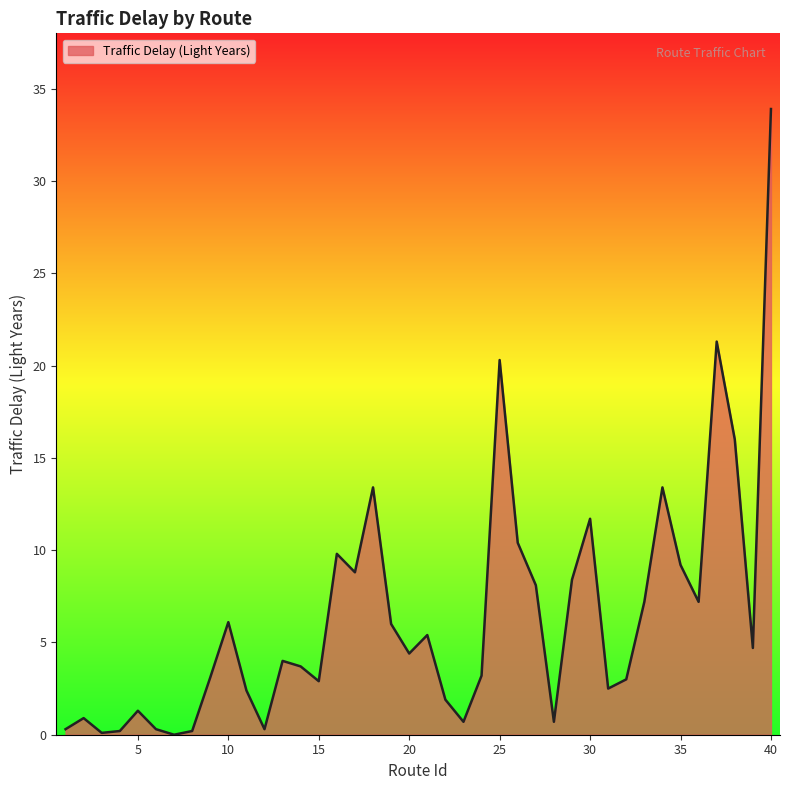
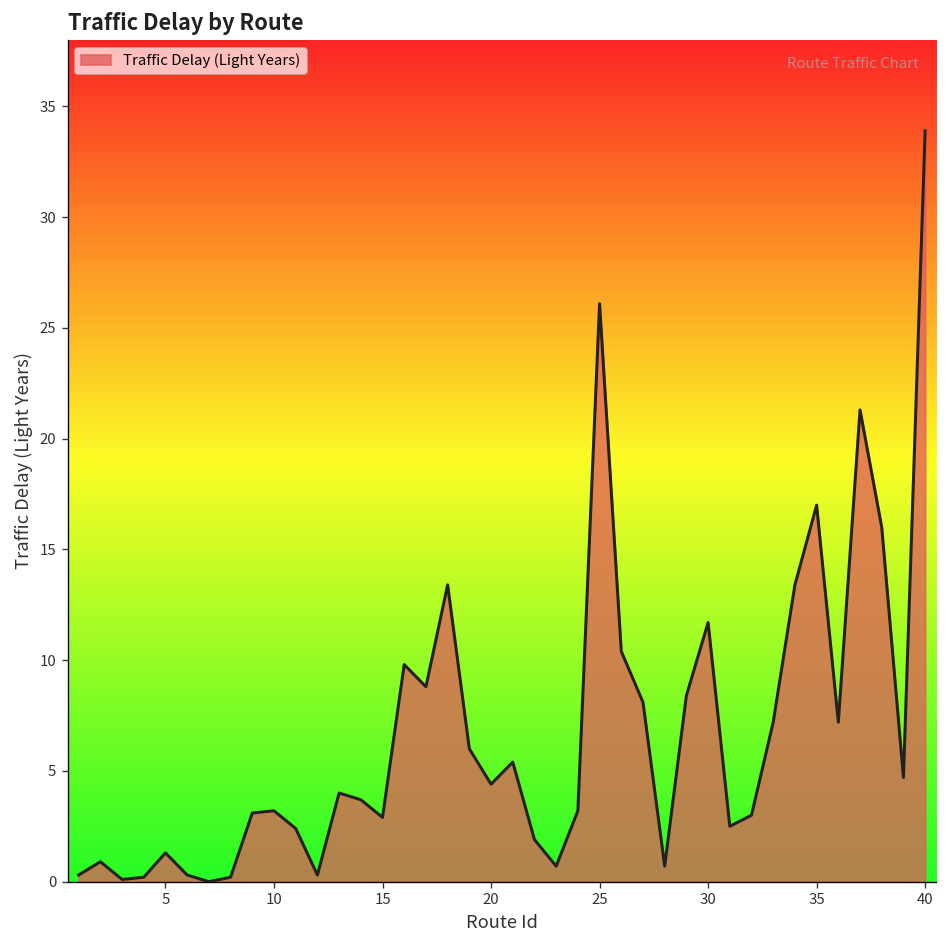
10: 6.1 -> 3.2
25: 20.3 -> 26.1
35: 9.2 -> 17.0
